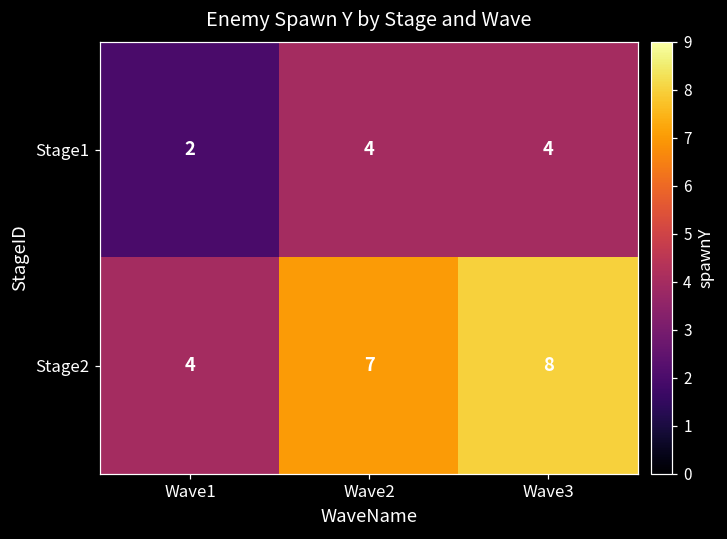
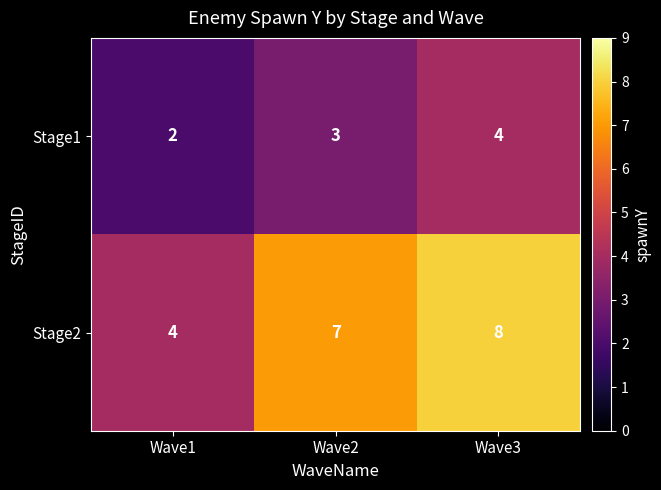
Stage1, Wave2: 4 -> 3
